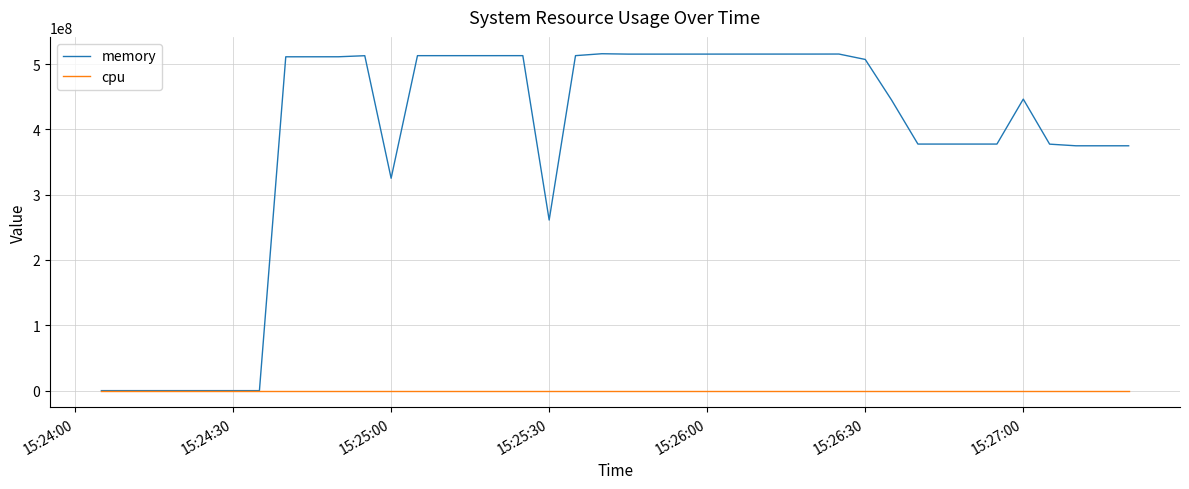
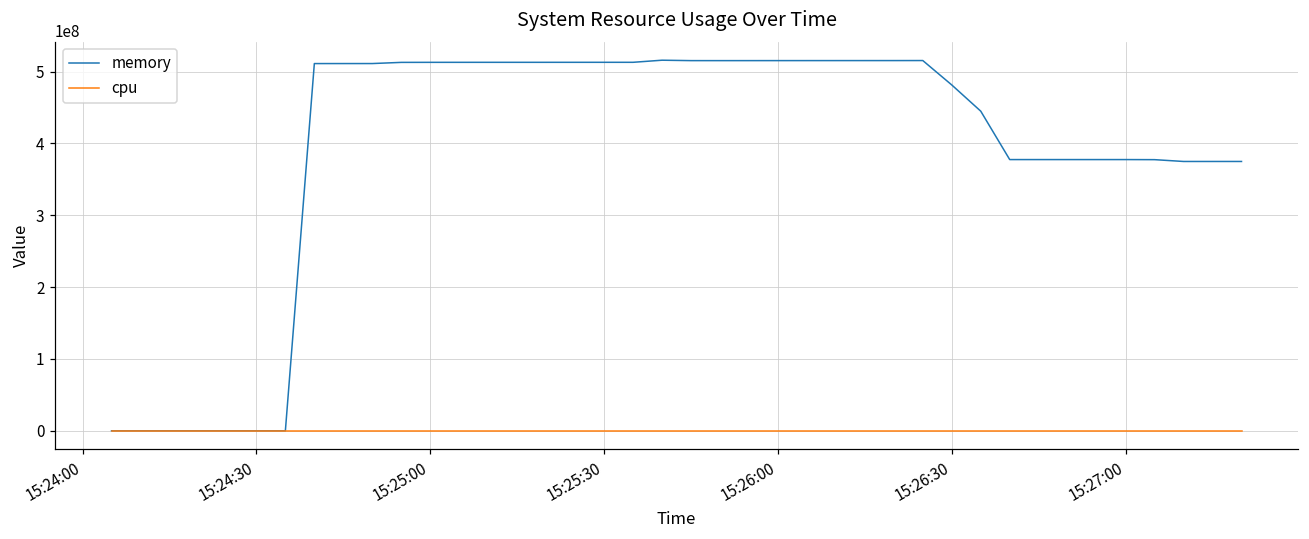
memory, 15:25:00: 330000000 -> 510000000
memory, 15:25:30: 260000000 -> 510000000
memory, 15:26:30: 510000000 -> 480000000
memory, 15:27:00: 450000000 -> 380000000
